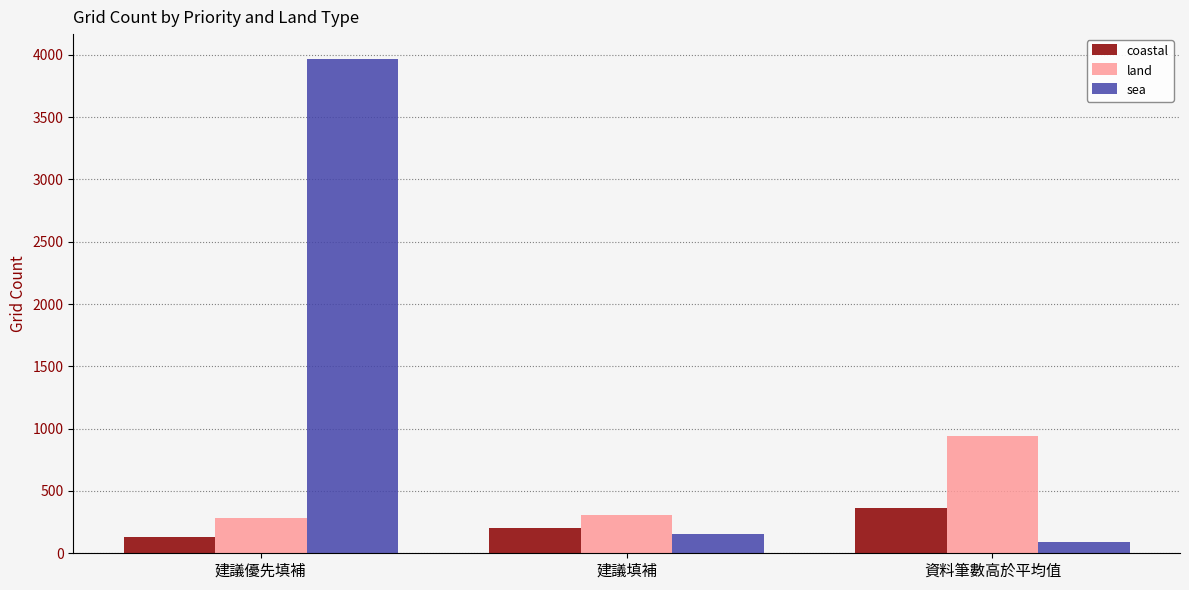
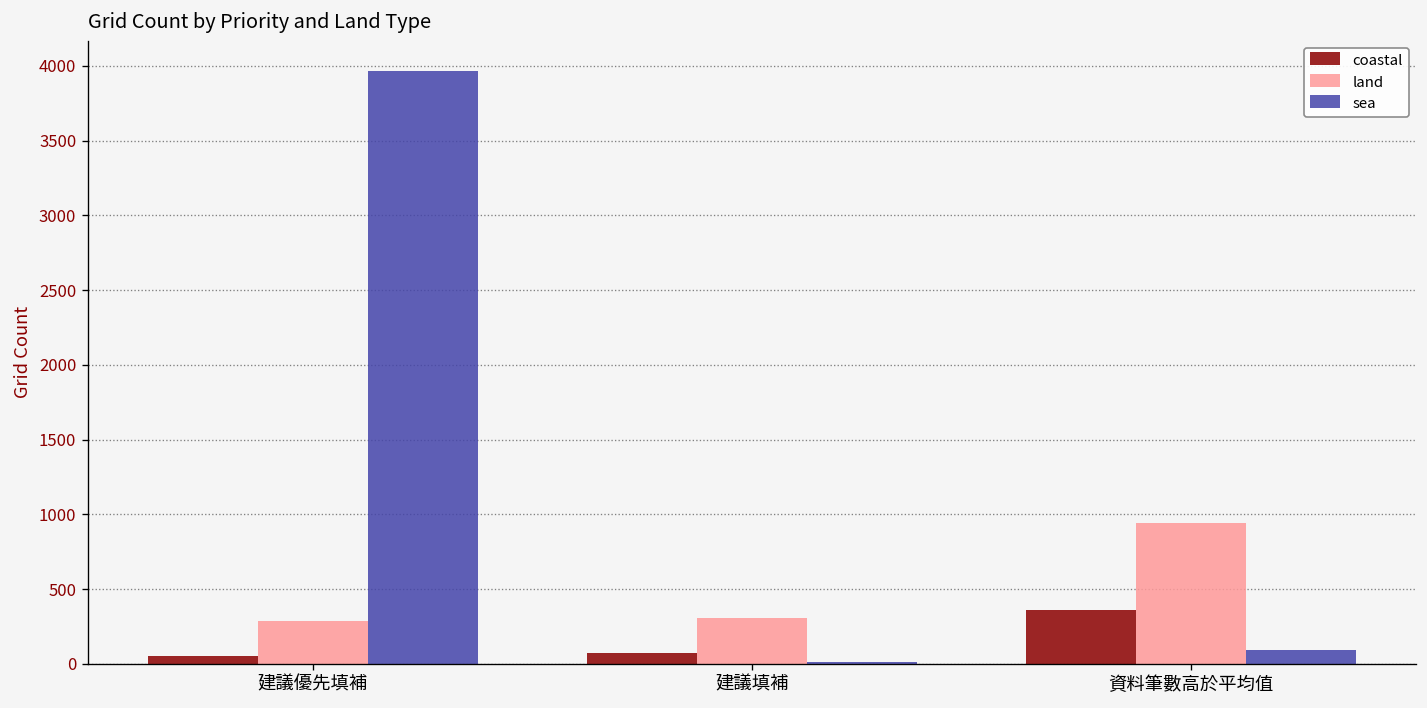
coastal, 建議優先填補: 130 -> 50
coastal, 建議填補: 210 -> 70
sea, 建議填補: 150 -> 10
